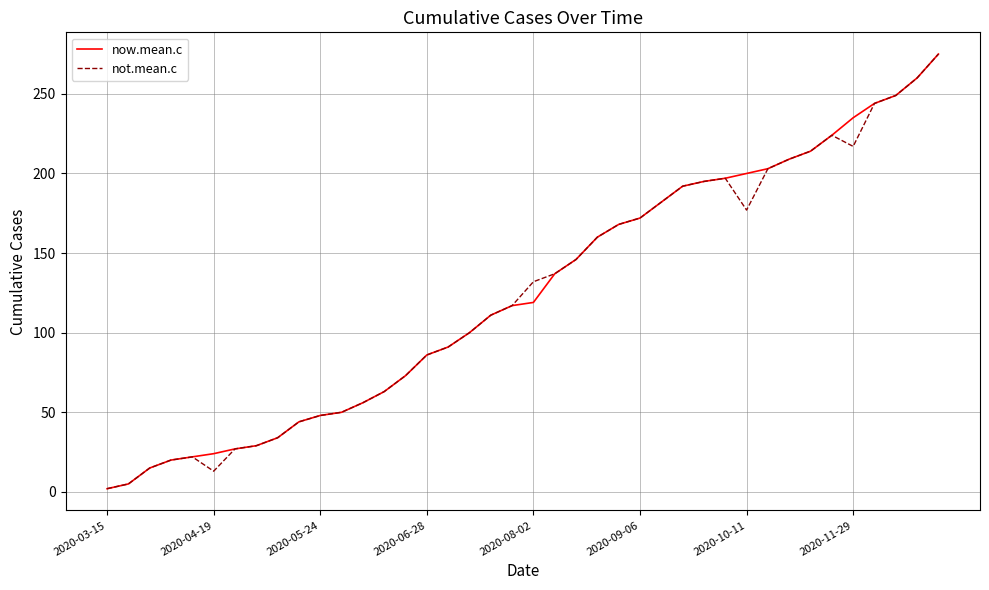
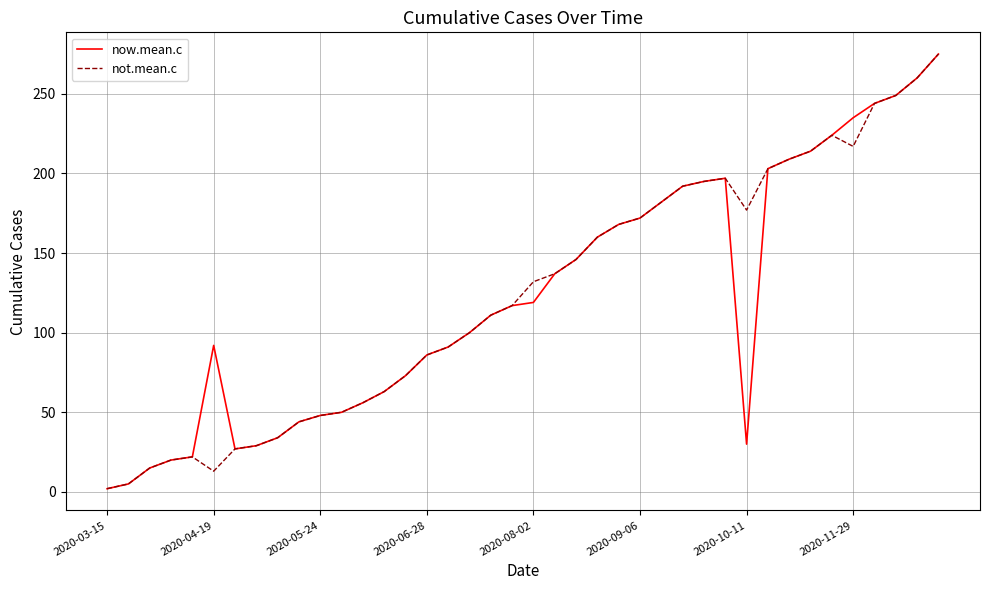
now.mean.c, 2020-04-19: 24 -> 92
now.mean.c, 2020-10-11: 200 -> 30
